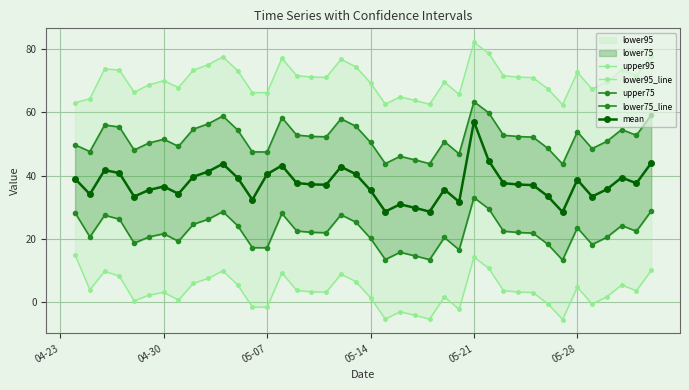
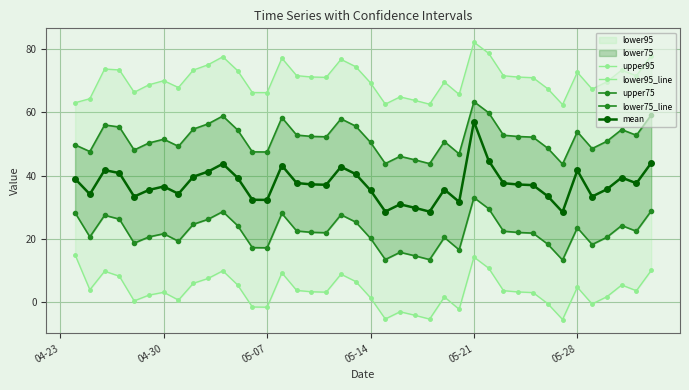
mean, 05-07: 40 -> 32
mean, 05-28: 39 -> 42
